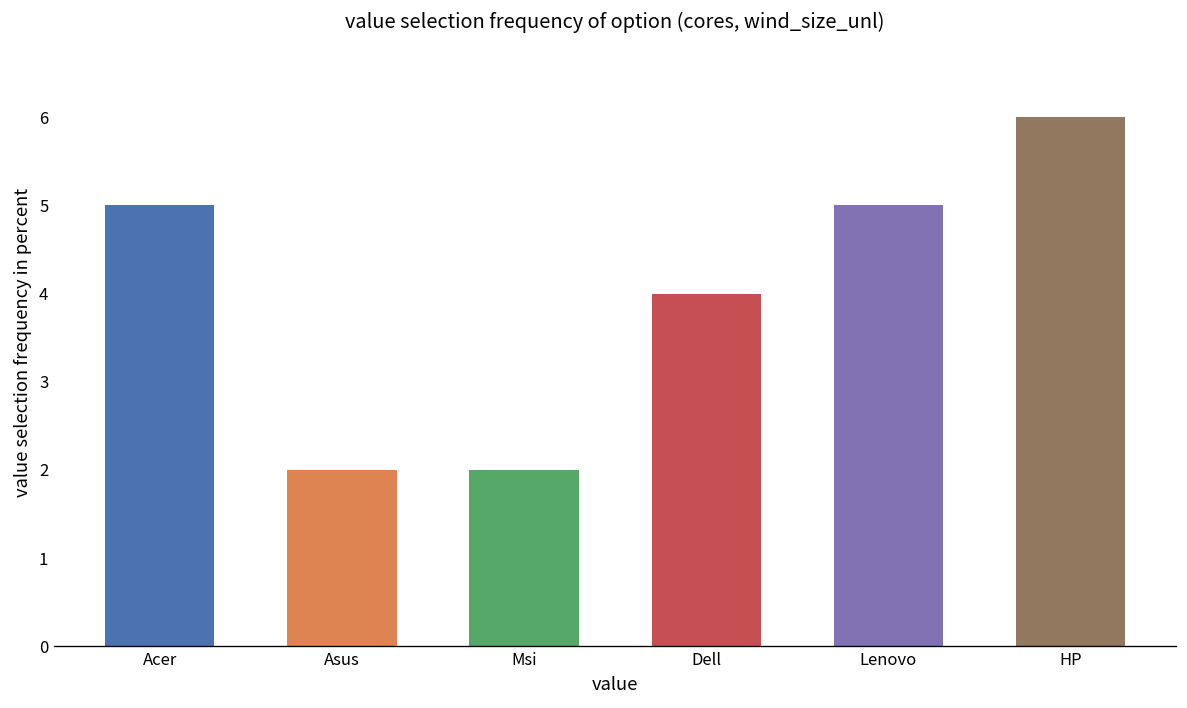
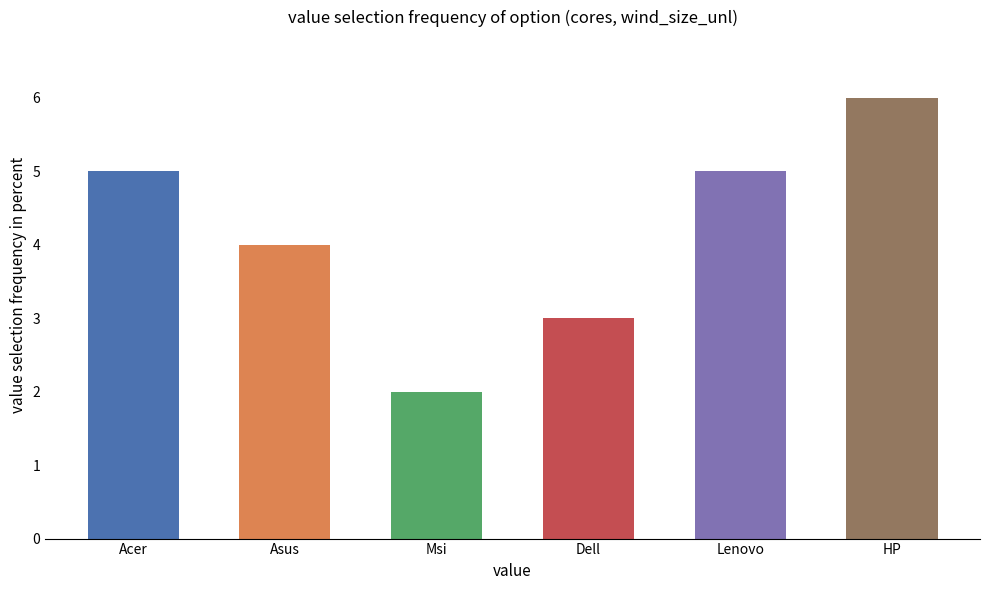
Asus: 2 -> 4
Dell: 4 -> 3
